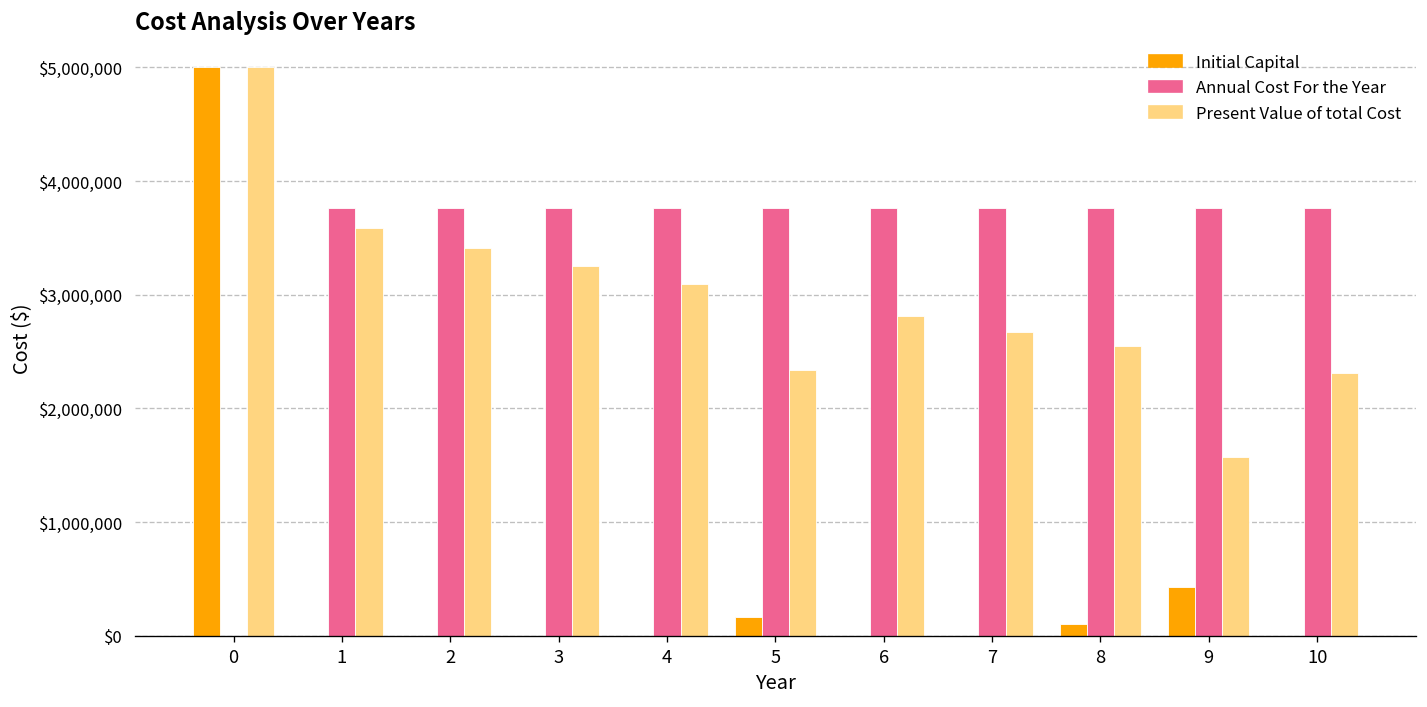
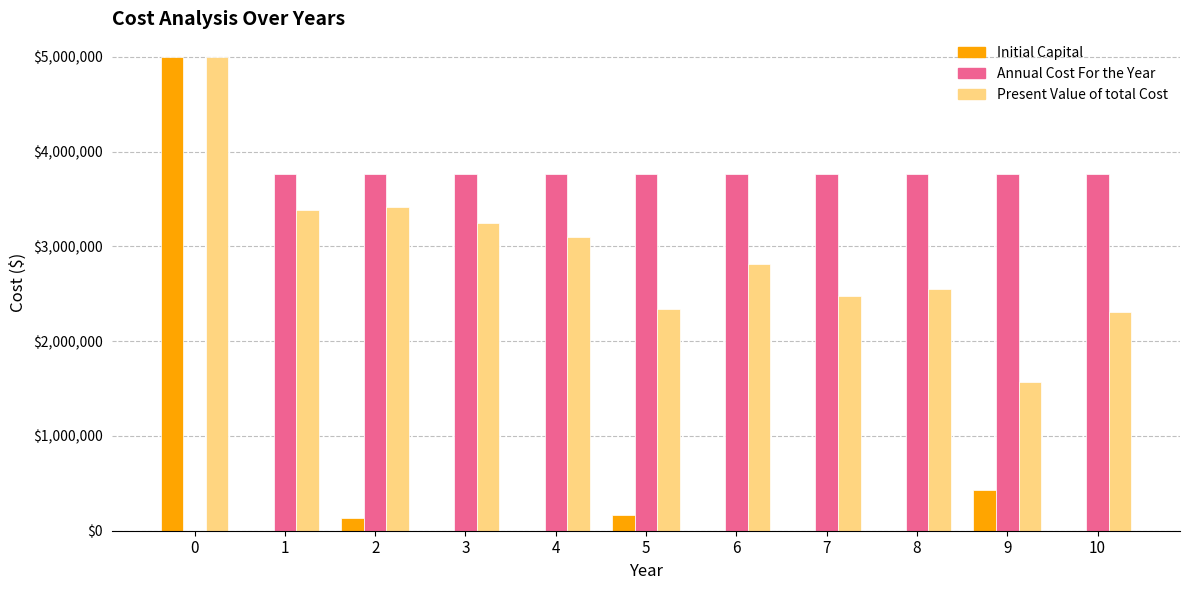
Present Value of total Cost, 1: $3,600,000 -> $3,400,000
Initial Capital, 2: $0 -> $100,000
Present Value of total Cost, 7: $2,700,000 -> $2,500,000
Initial Capital, 8: $100,000 -> $0
